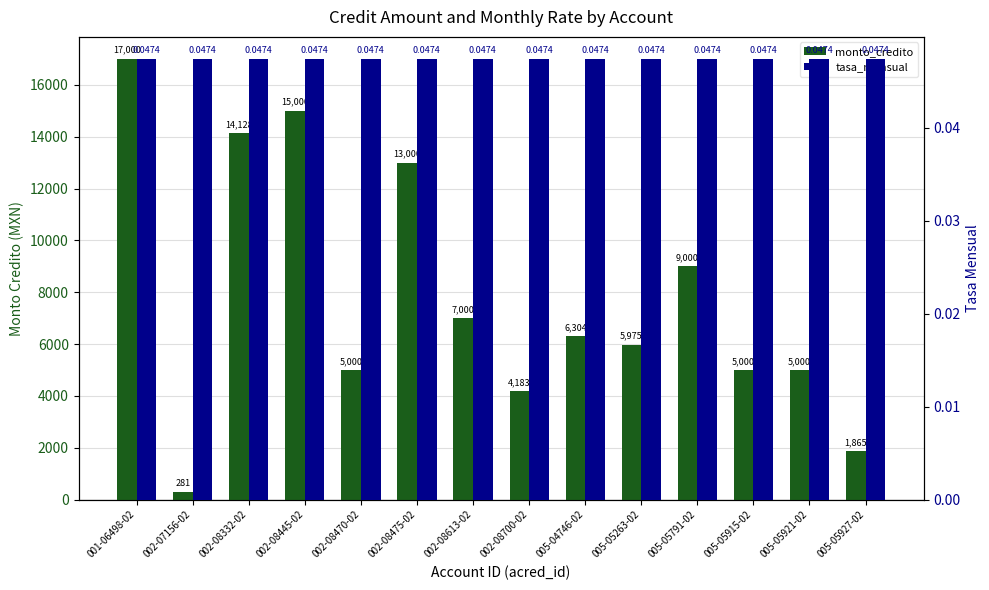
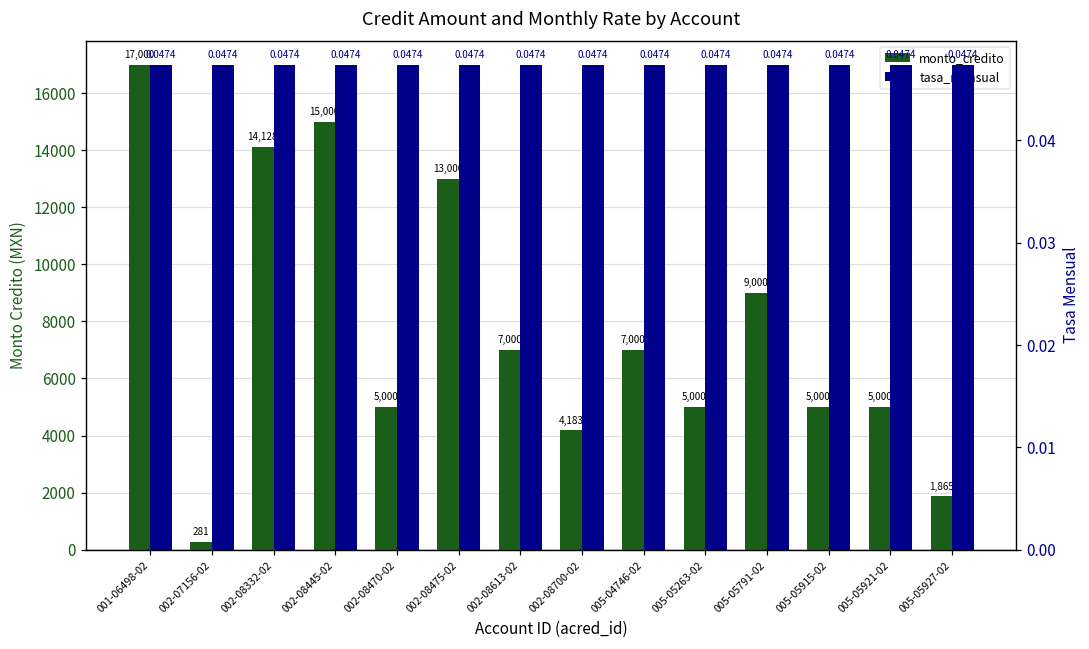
monto_credito, 005-04746-02: 6,304 -> 7,000
monto_credito, 005-05263-02: 5,975 -> 5,000
